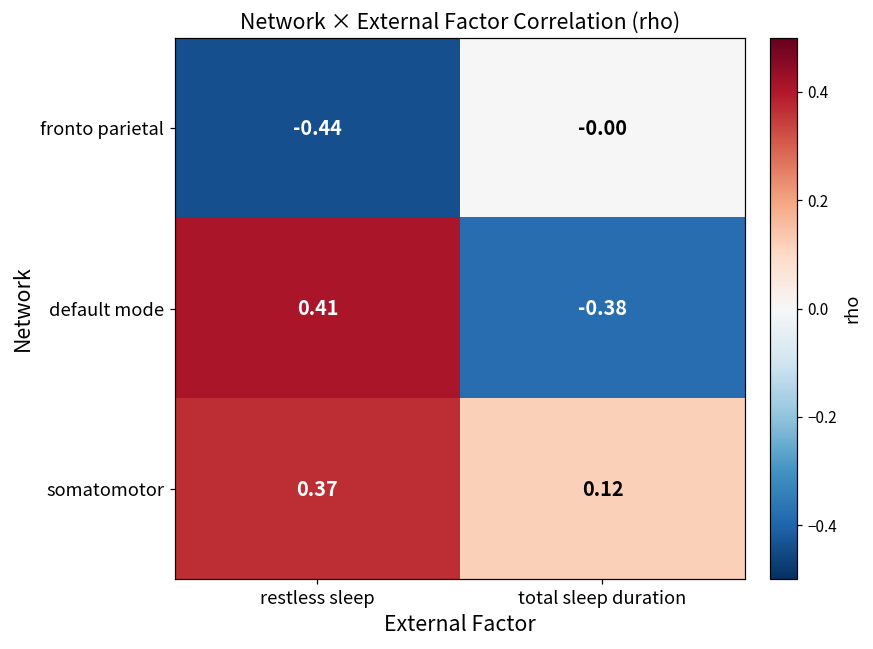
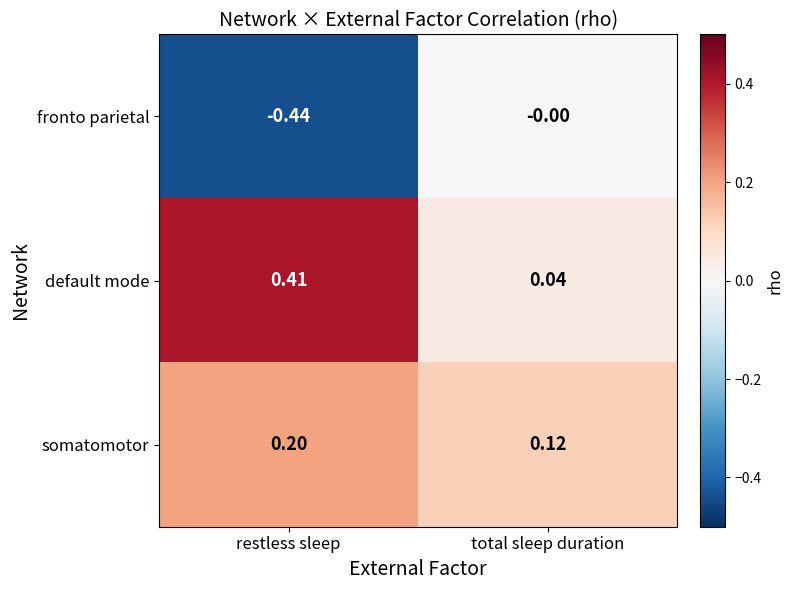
default mode, total sleep duration: -0.38 -> 0.04
somatomotor, restless sleep: 0.37 -> 0.20
